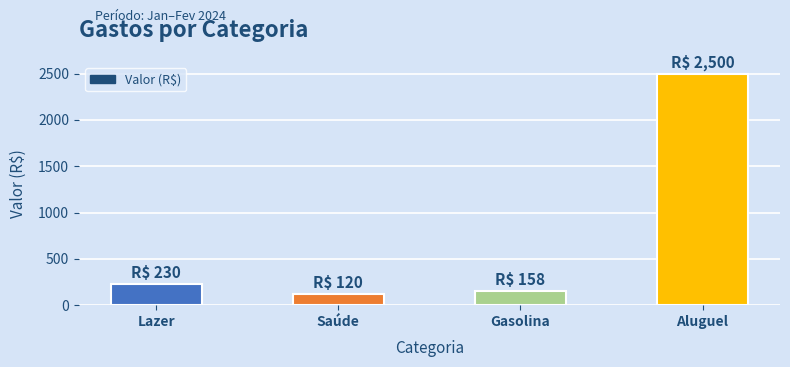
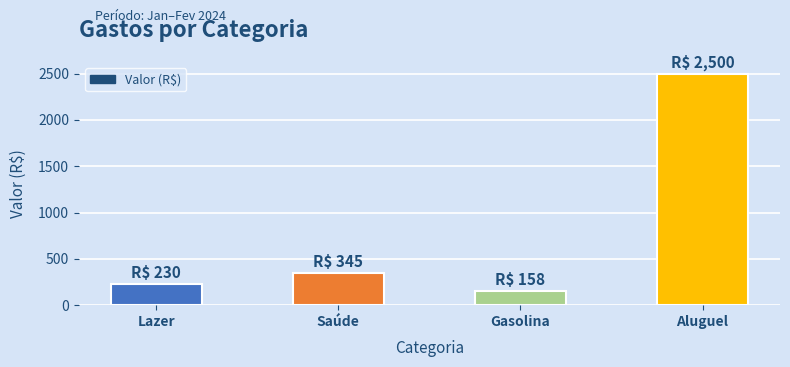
Saúde: 120 -> 345
